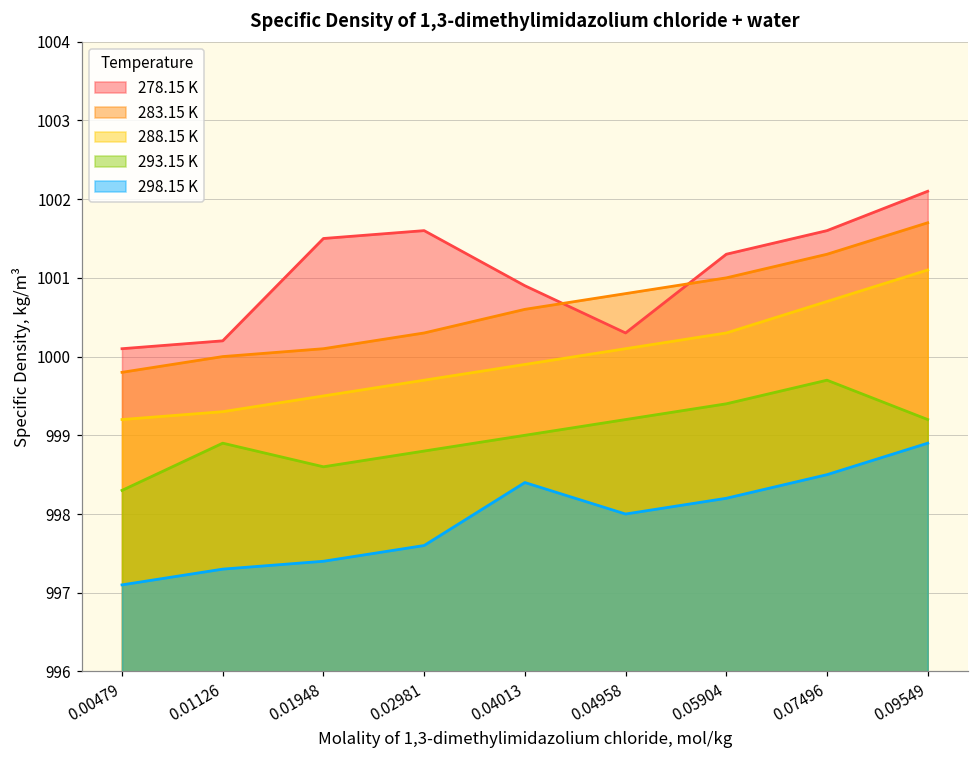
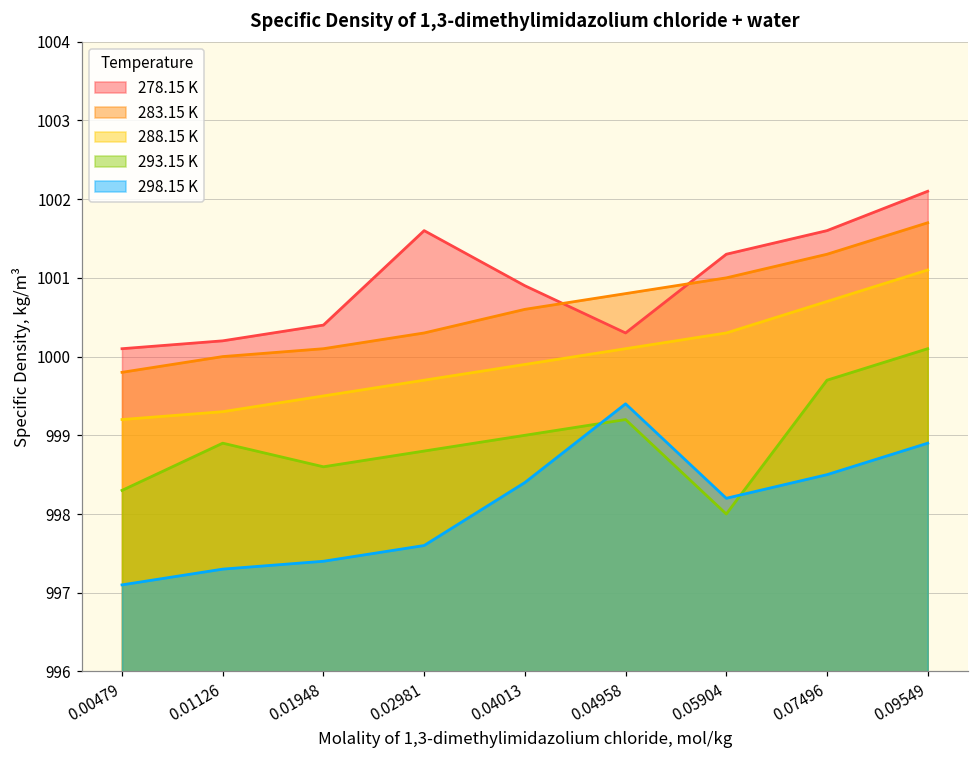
278.15 K, 0.01948: 1001.5 -> 1000.4
298.15 K, 0.04958: 998.0 -> 999.4
293.15 K, 0.05904: 999.4 -> 998.0
293.15 K, 0.09549: 999.2 -> 1000.1
